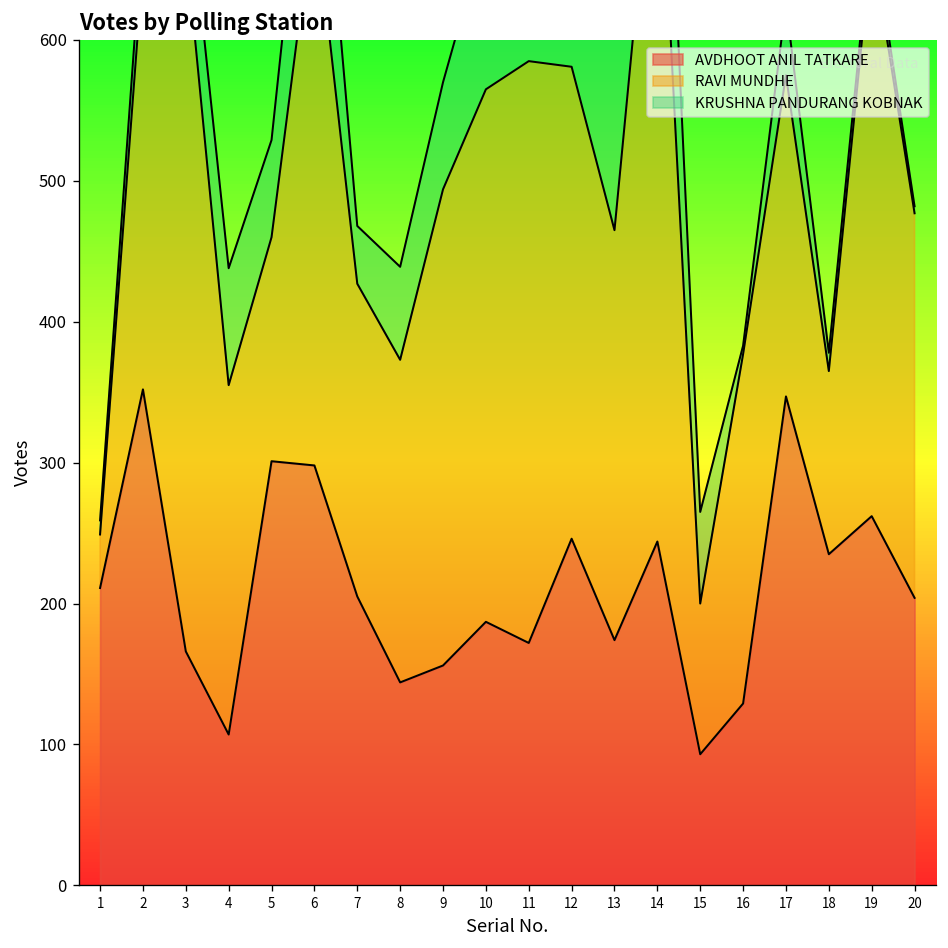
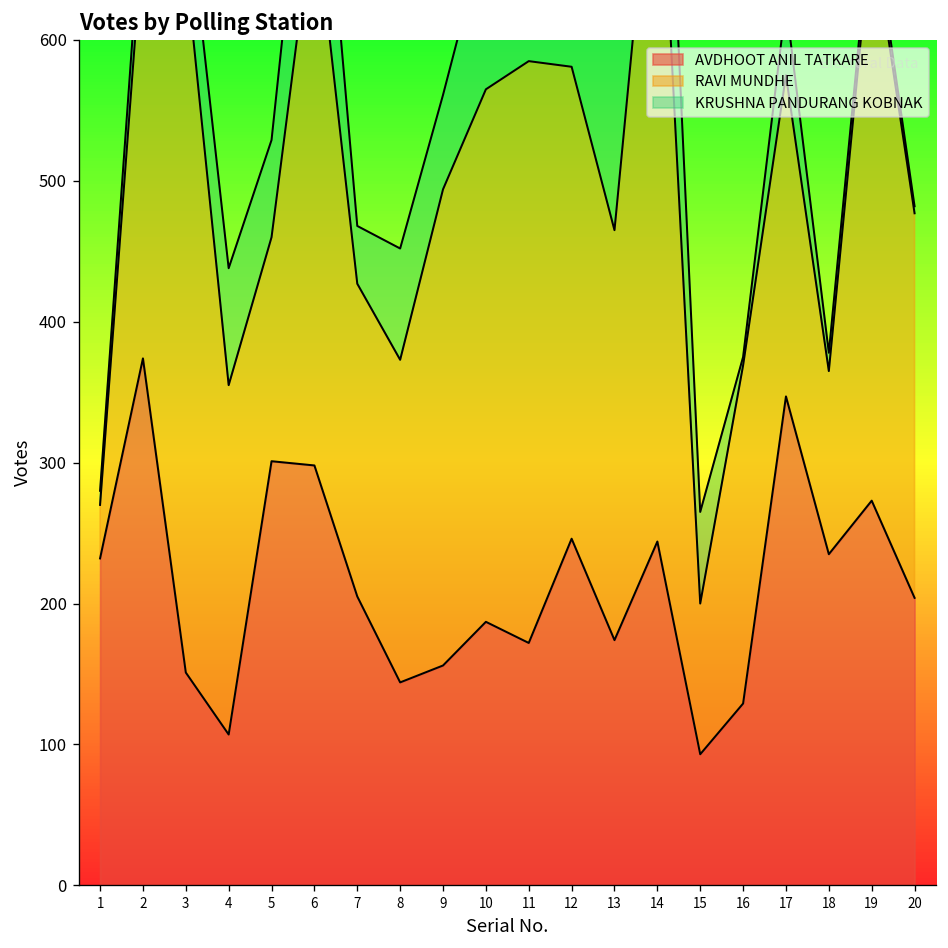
AVDHOOT ANIL TATKARE, 1: 211 -> 232
AVDHOOT ANIL TATKARE, 2: 352 -> 374
AVDHOOT ANIL TATKARE, 3: 166 -> 151
KRUSHNA PANDURANG KOBNAK, 8: 66 -> 79
KRUSHNA PANDURANG KOBNAK, 9: 76 -> 67
RAVI MUNDHE, 16: 248 -> 240
AVDHOOT ANIL TATKARE, 19: 262 -> 273
